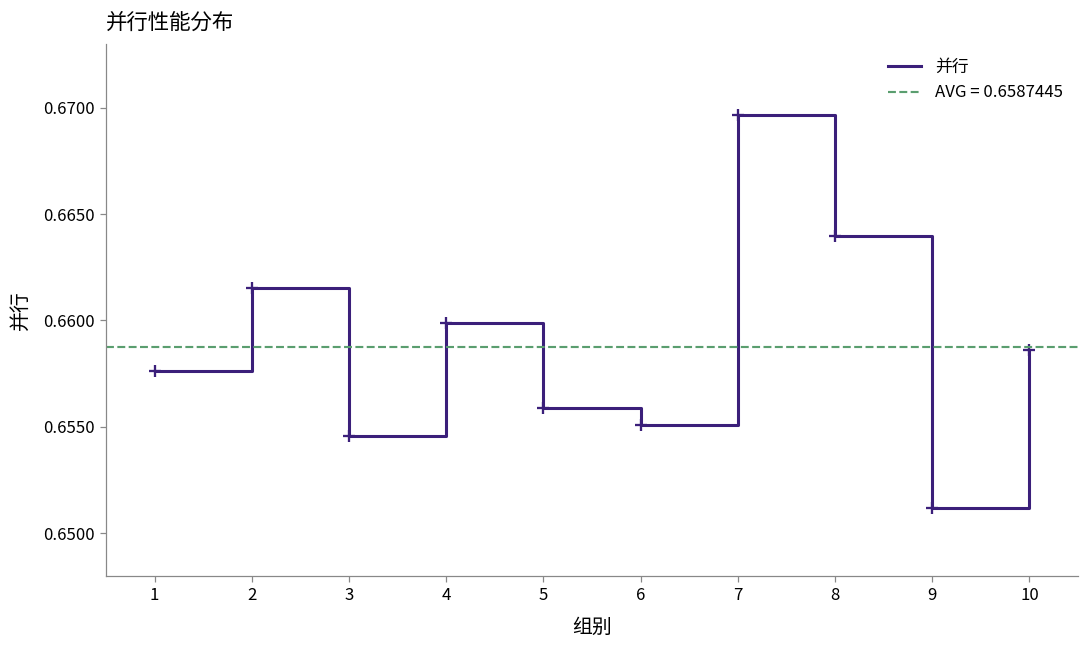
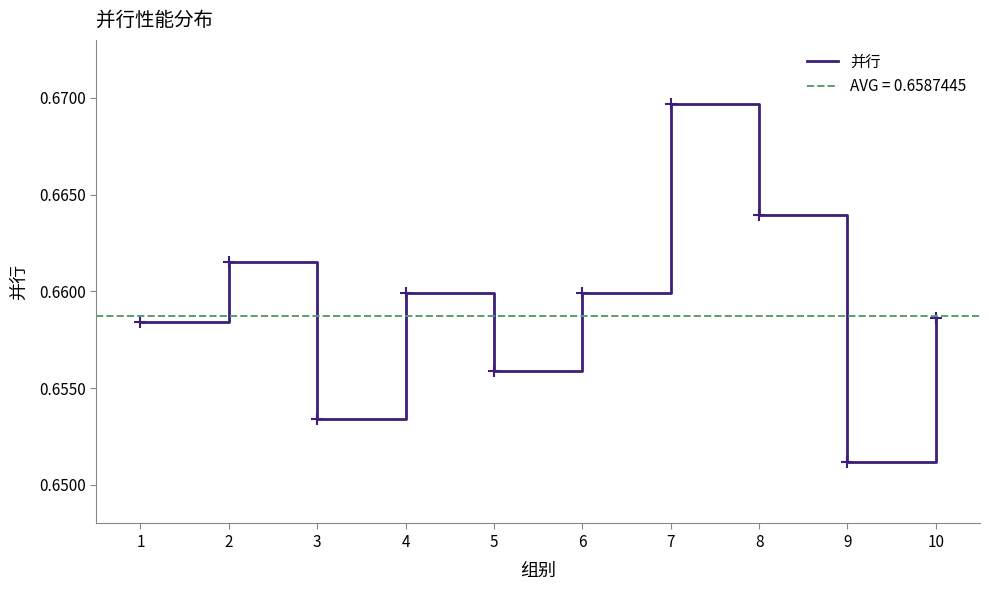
1: 0.6576 -> 0.6584
3: 0.6546 -> 0.6534
6: 0.6551 -> 0.6599
